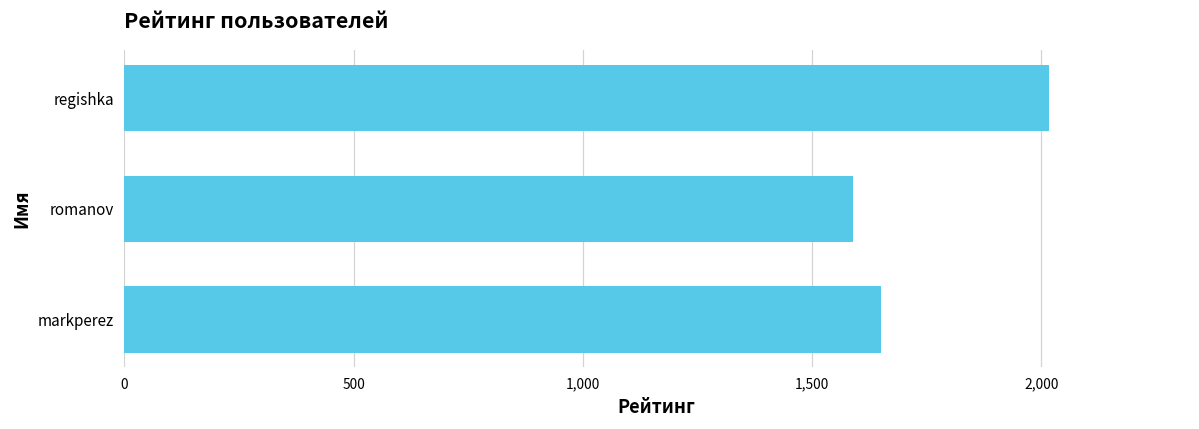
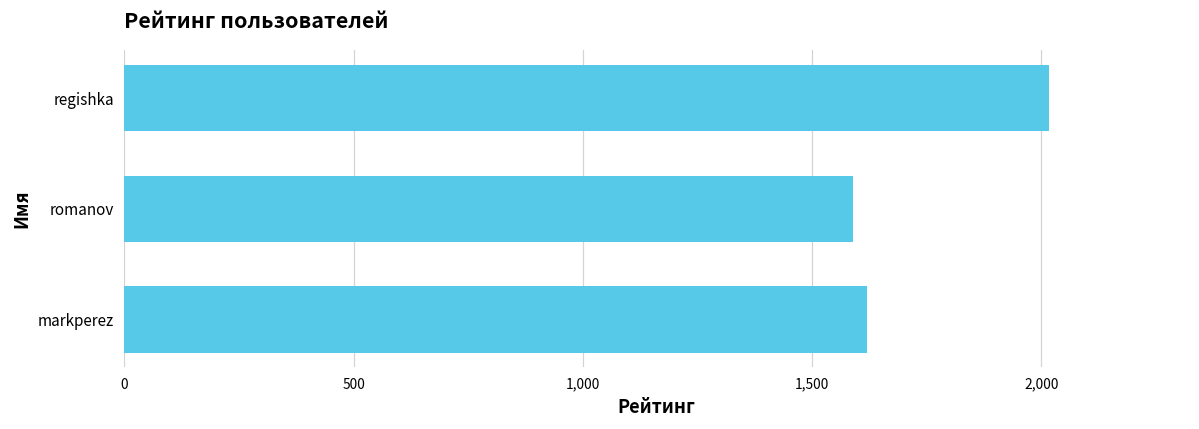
markperez: 1,650 -> 1,620
